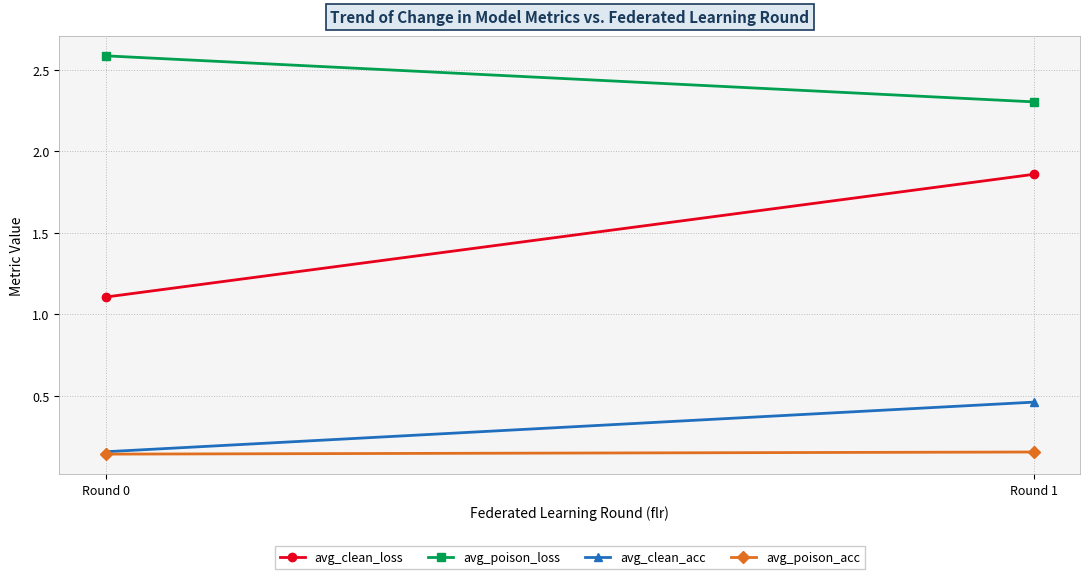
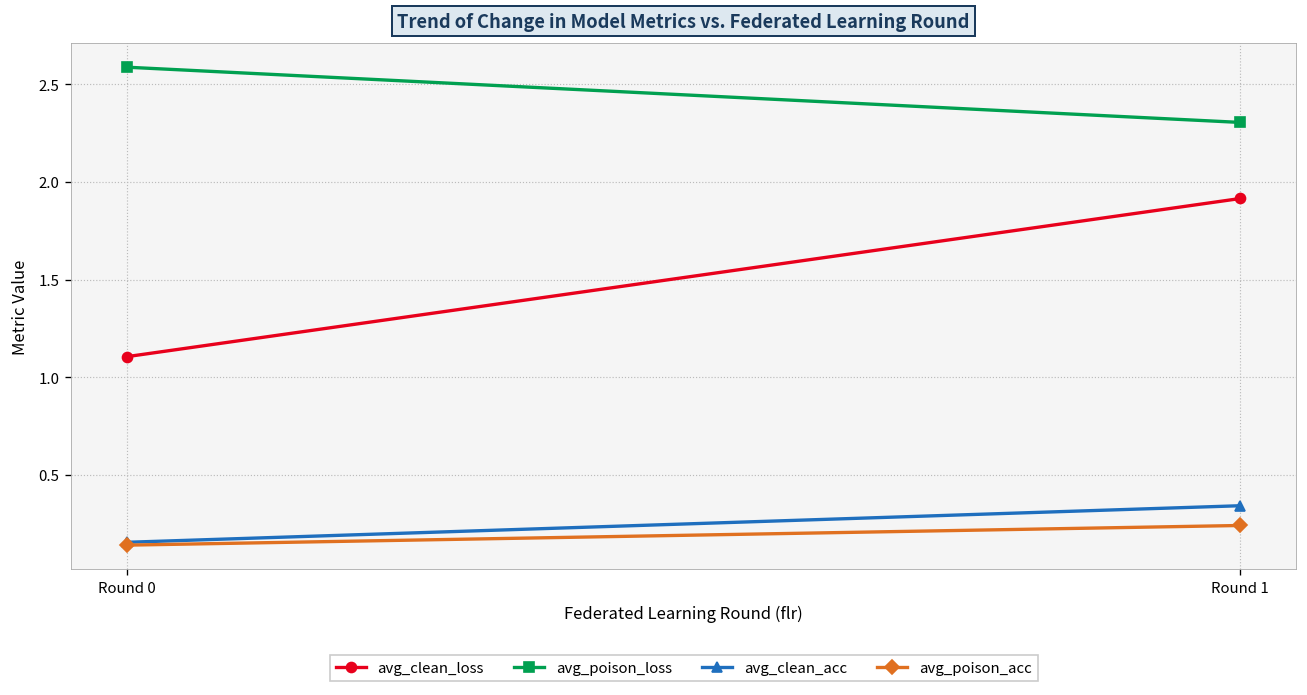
avg_clean_loss, Round 1: 1.86 -> 1.92
avg_clean_acc, Round 1: 0.46 -> 0.34
avg_poison_acc, Round 1: 0.15 -> 0.24
